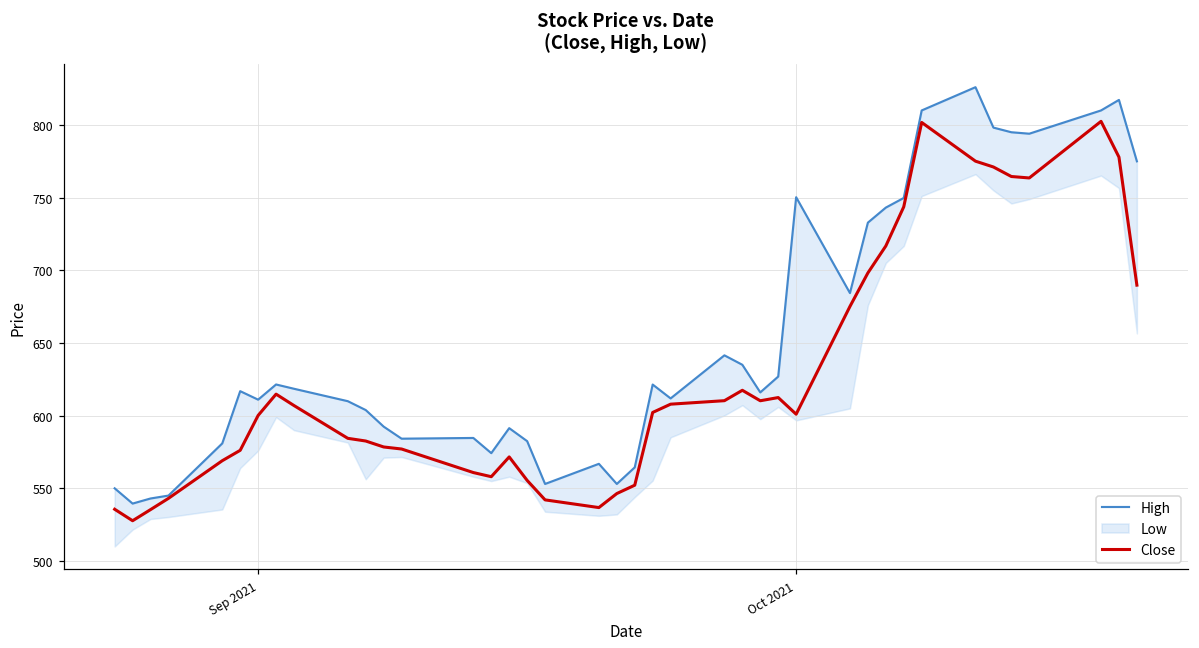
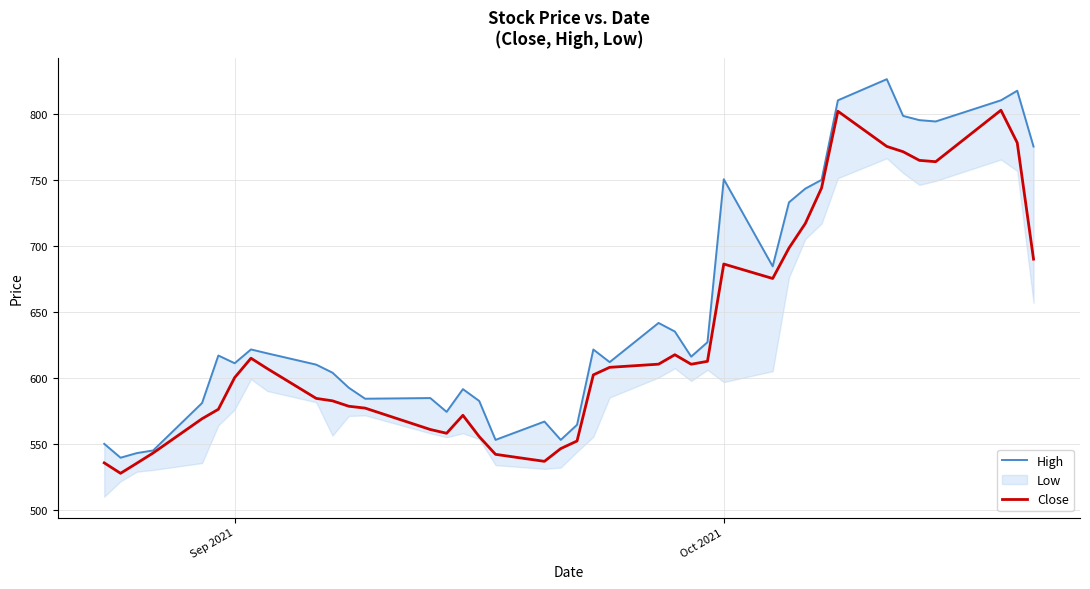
Close, Oct 2021: 601 -> 686
